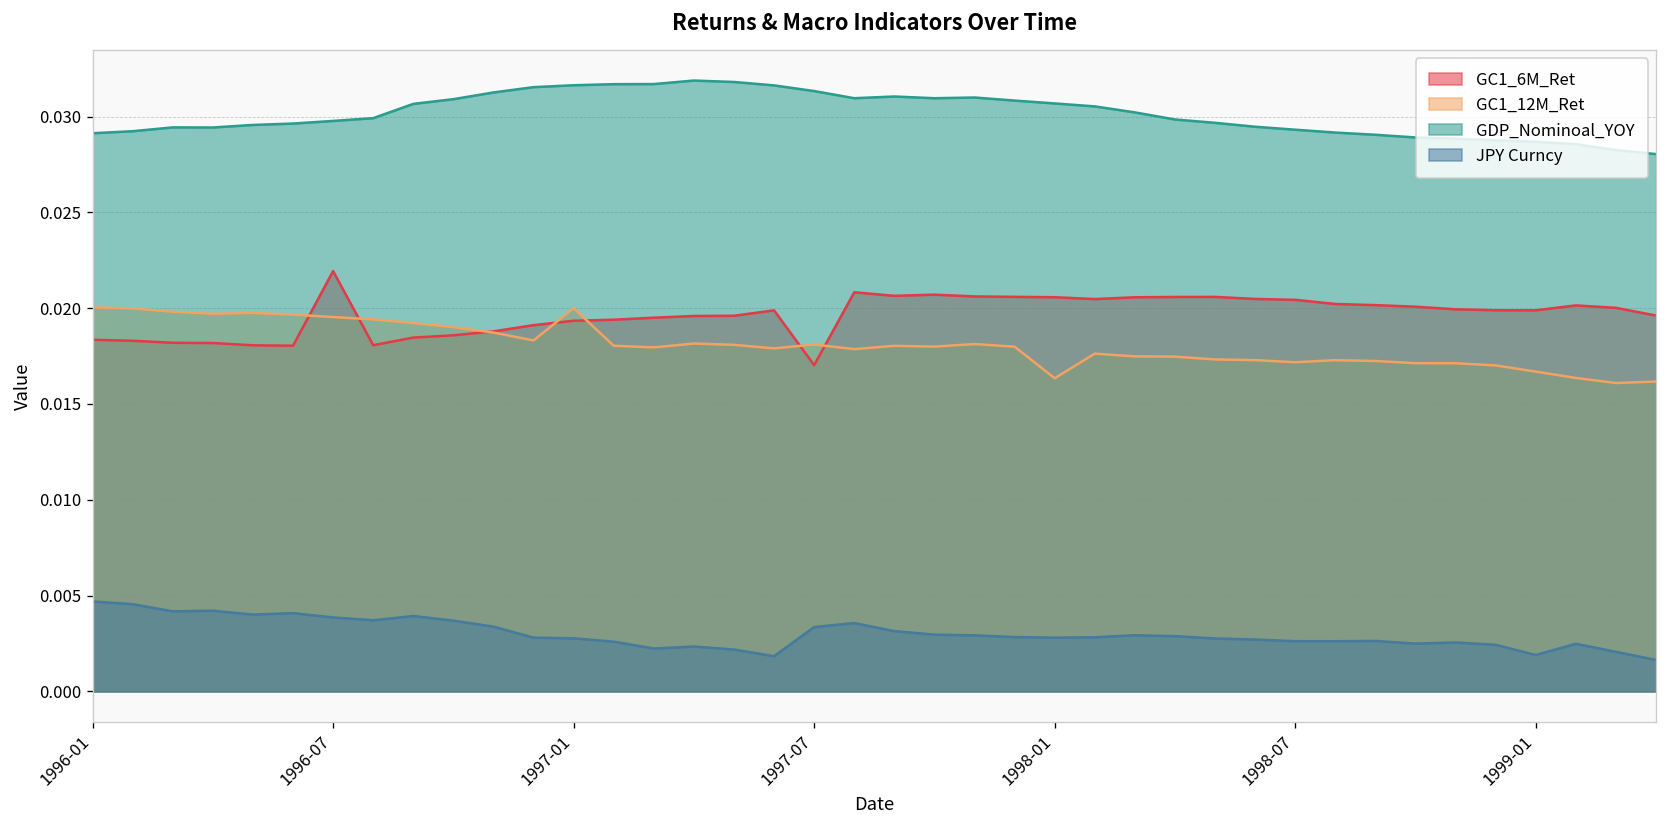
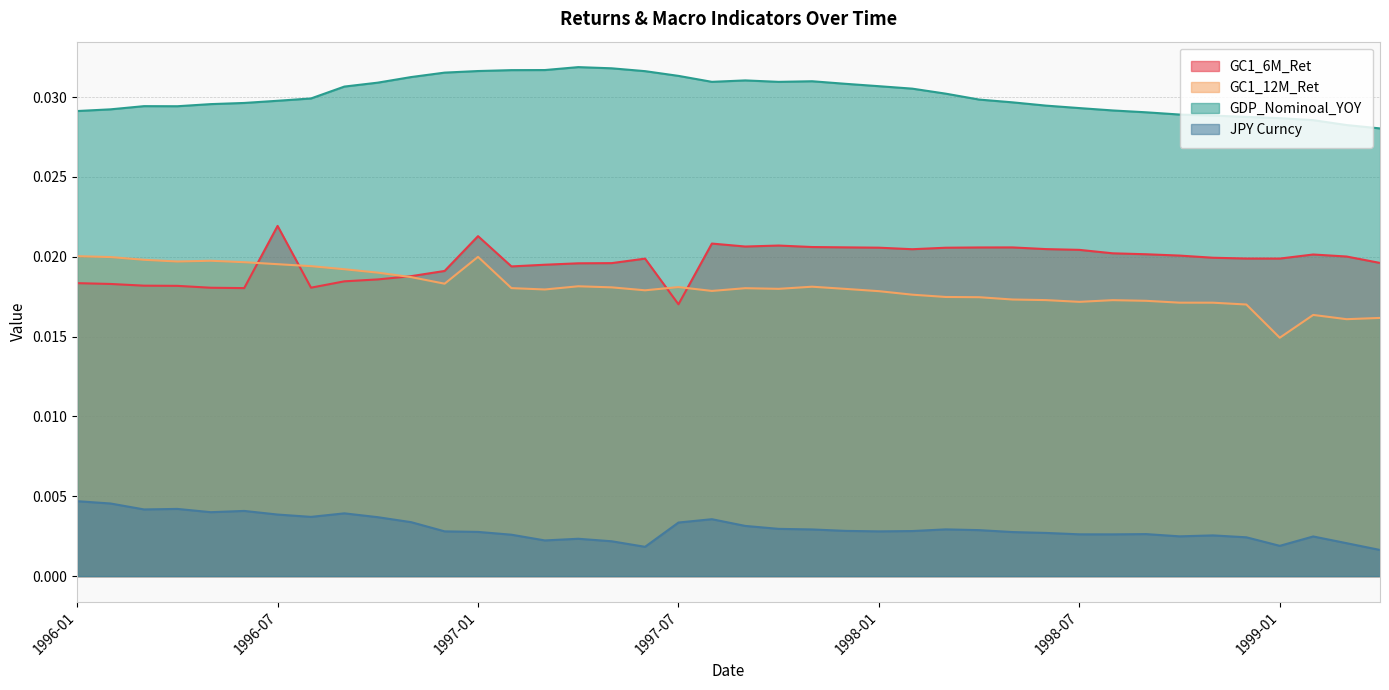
GC1_6M_Ret, 1997-01: 0.0193 -> 0.0213
GC1_12M_Ret, 1998-01: 0.0163 -> 0.0178
GC1_12M_Ret, 1999-01: 0.0167 -> 0.0149
